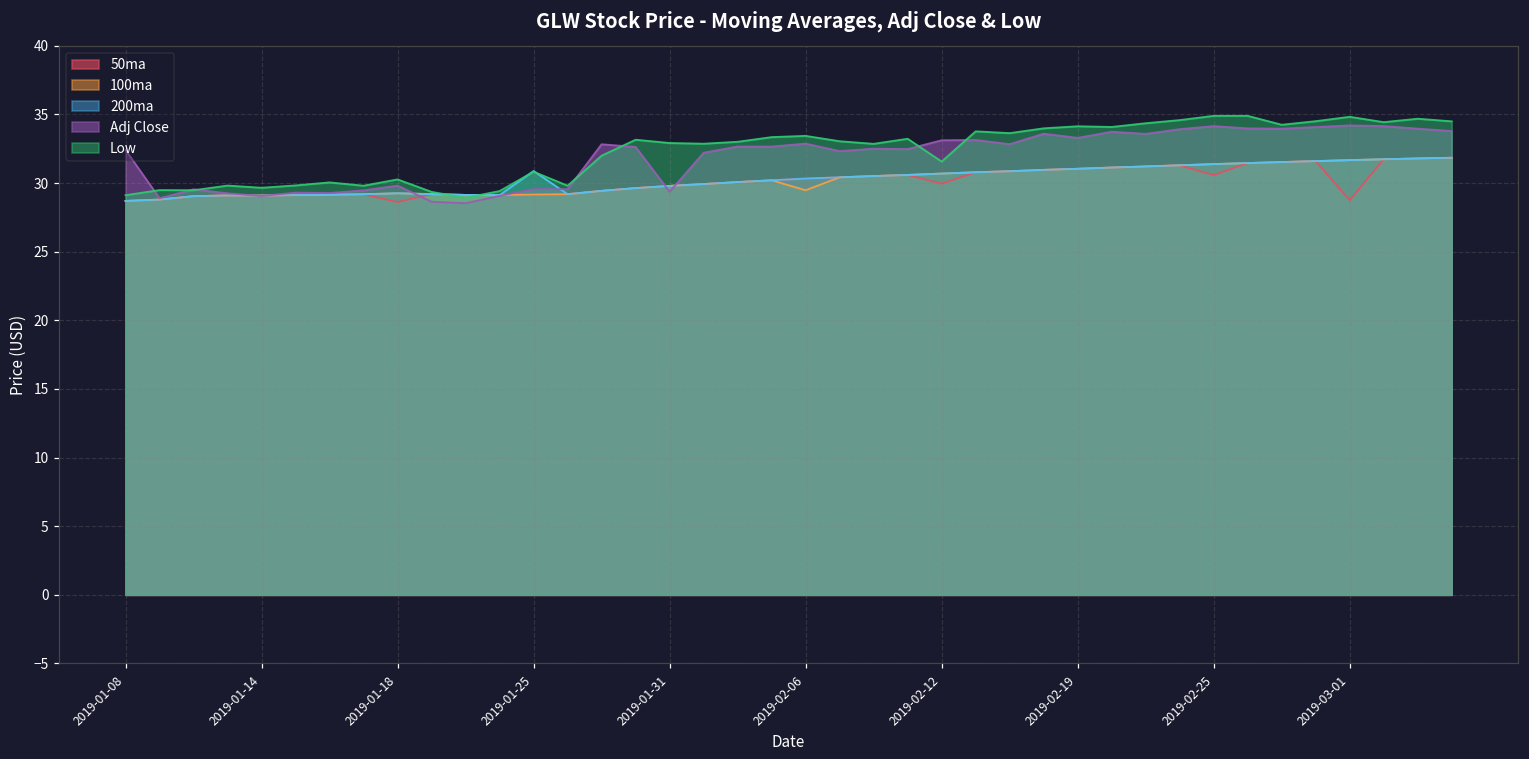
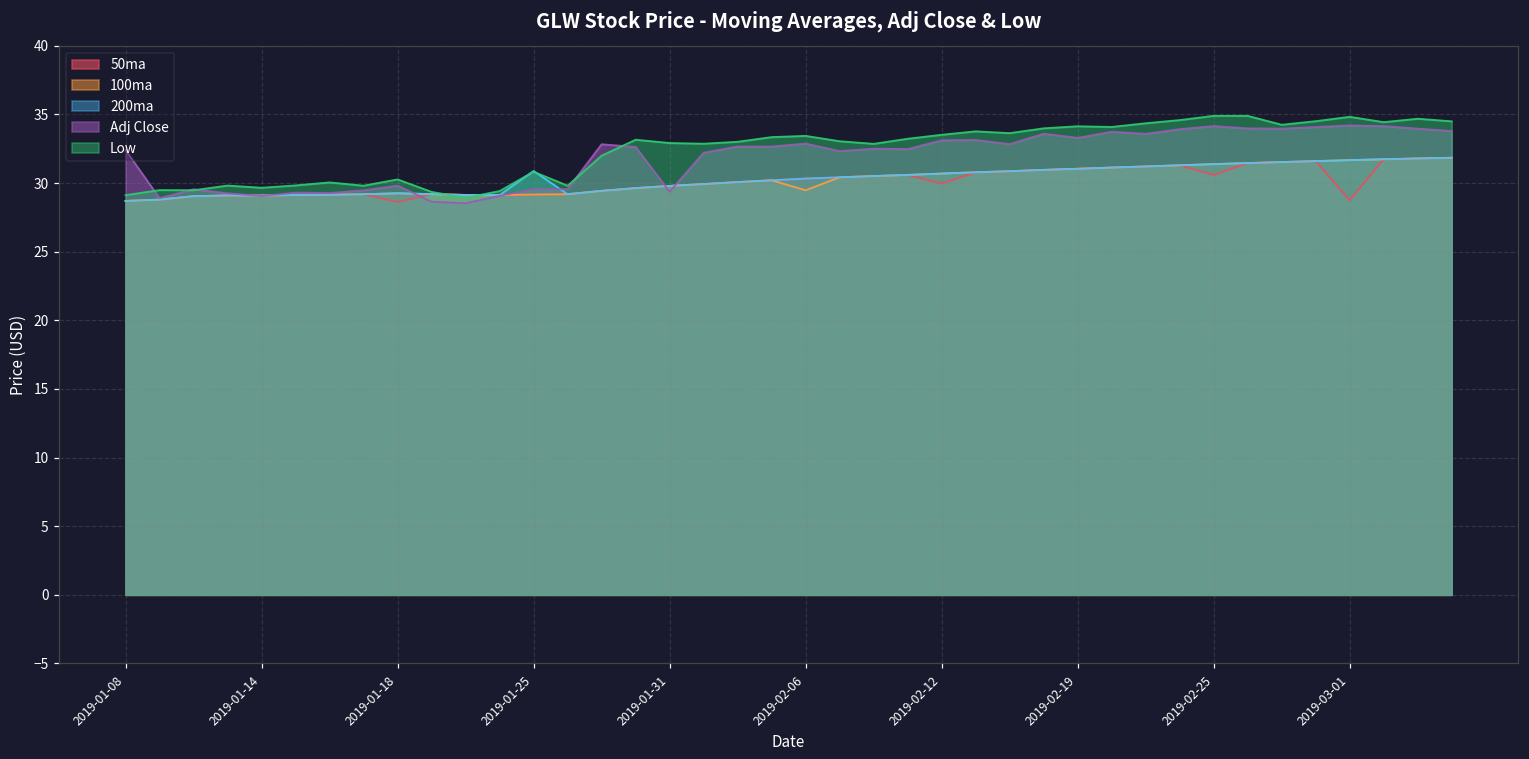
Low, 2019-02-12: 31.6 -> 33.5
